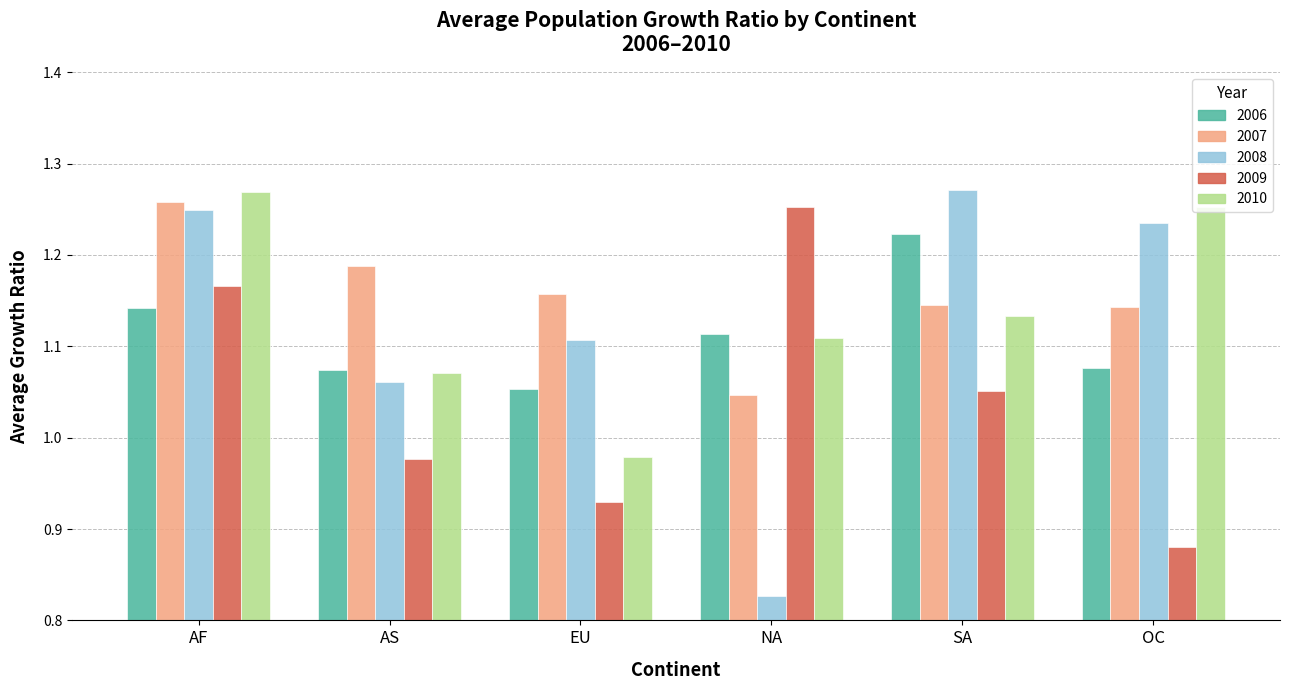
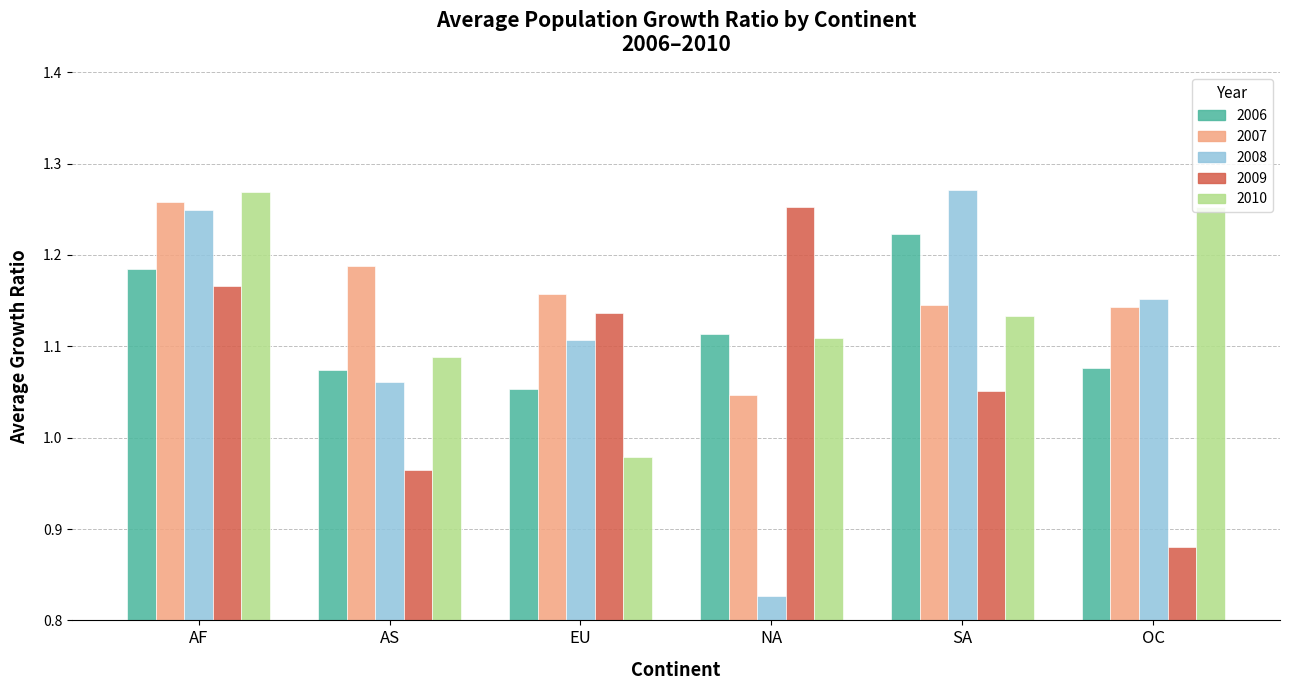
2006, AF: 1.14 -> 1.18
2009, AS: 0.98 -> 0.96
2010, AS: 1.07 -> 1.09
2009, EU: 0.93 -> 1.14
2008, OC: 1.24 -> 1.15
